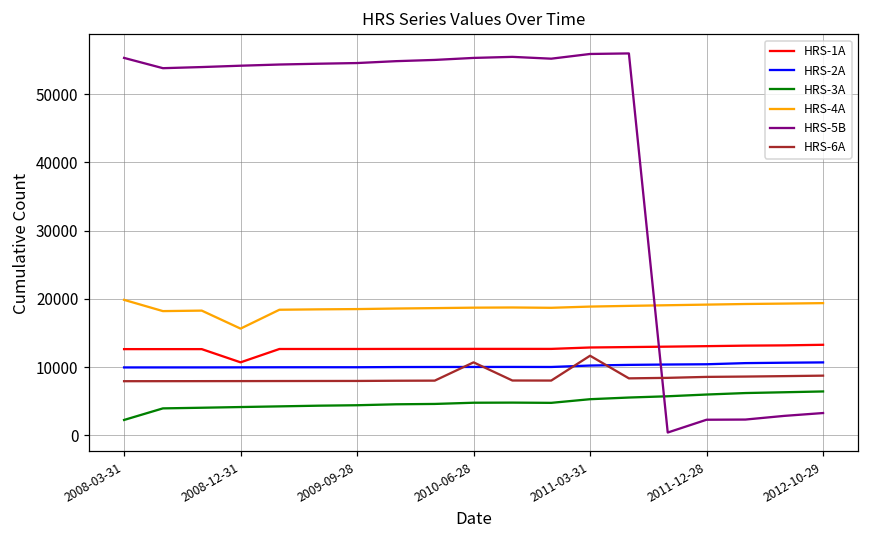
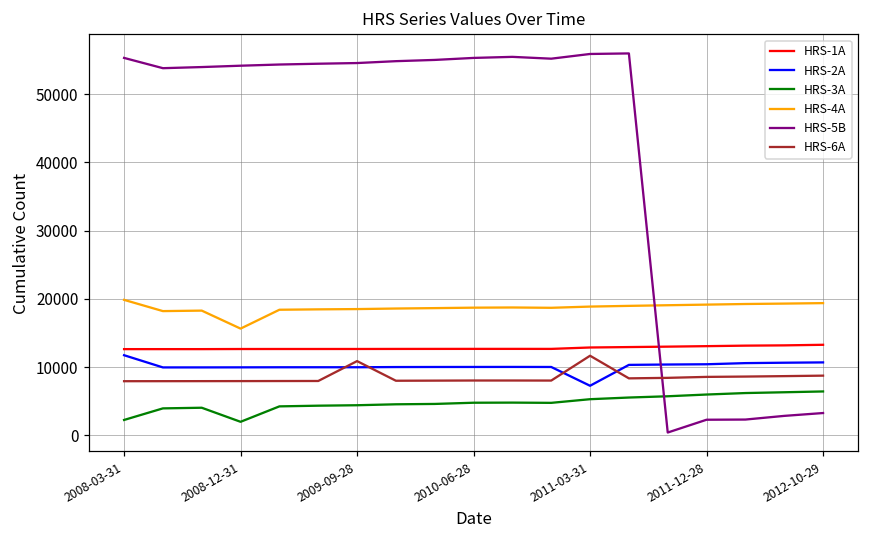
HRS-2A, 2008-03-31: 10000 -> 12000
HRS-1A, 2008-12-31: 11000 -> 13000
HRS-3A, 2008-12-31: 4000 -> 2000
HRS-6A, 2009-09-28: 8000 -> 11000
HRS-6A, 2010-06-28: 11000 -> 8000
HRS-2A, 2011-03-31: 10000 -> 7000
